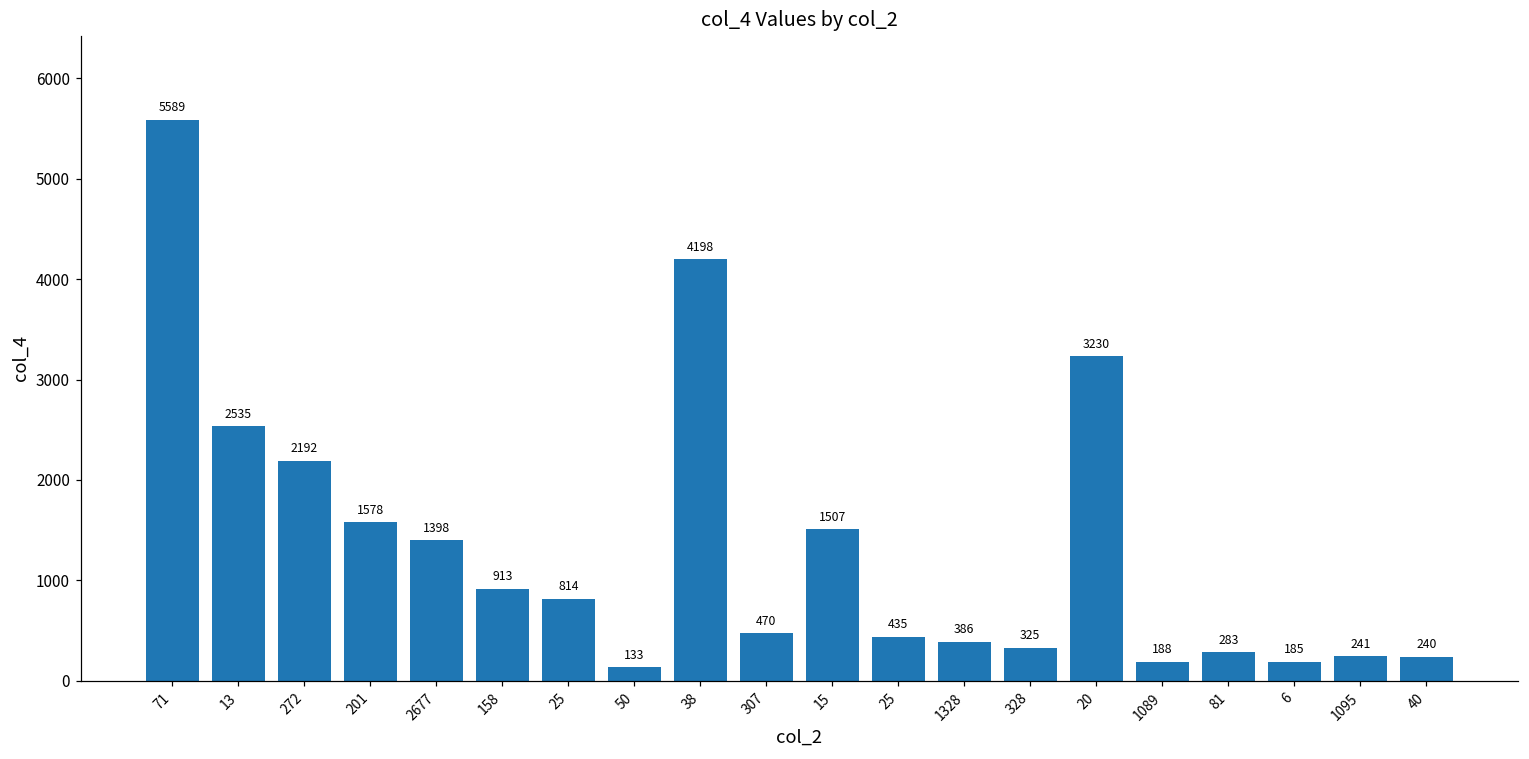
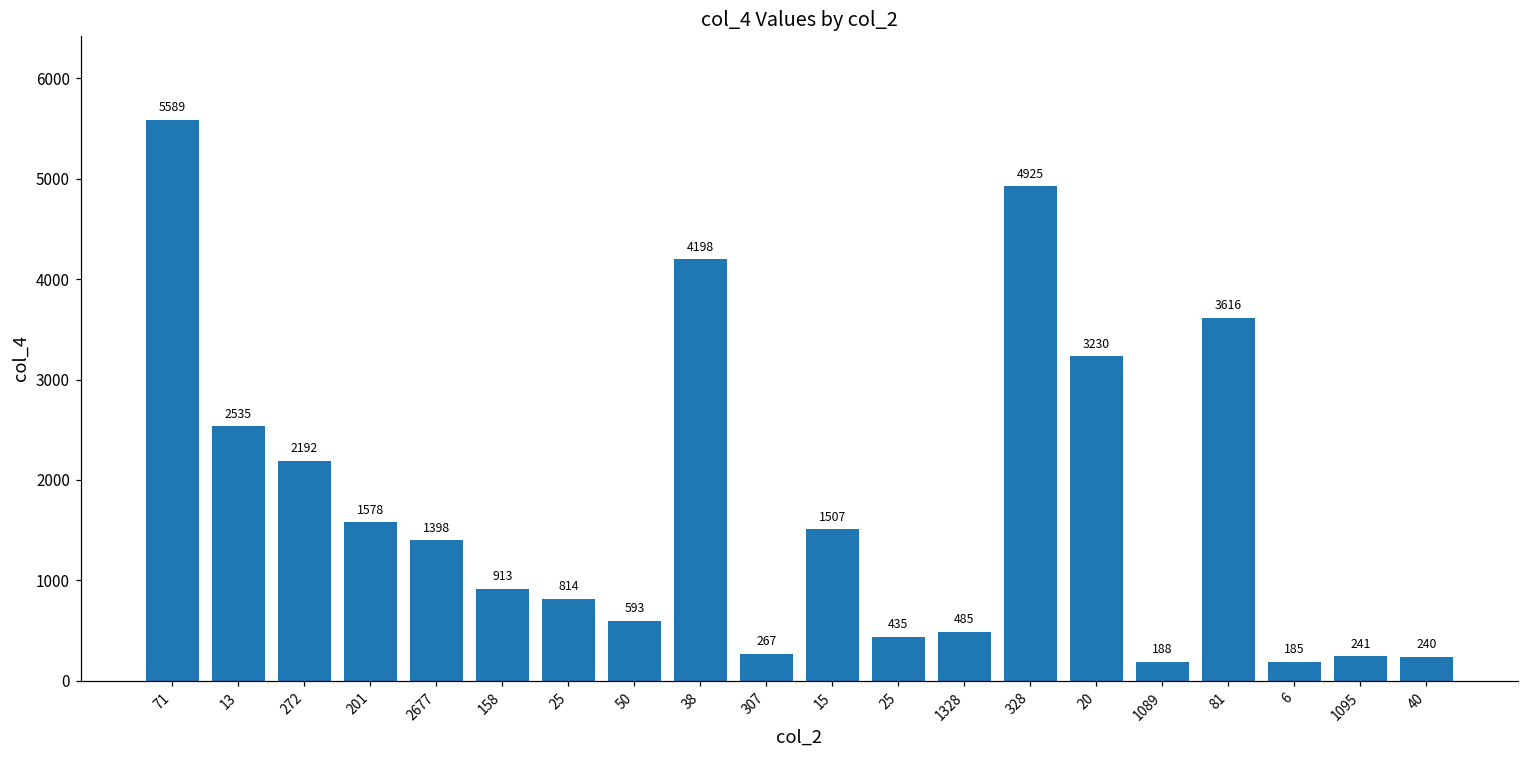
50: 133 -> 593
307: 470 -> 267
1328: 386 -> 485
328: 325 -> 4925
81: 283 -> 3616
